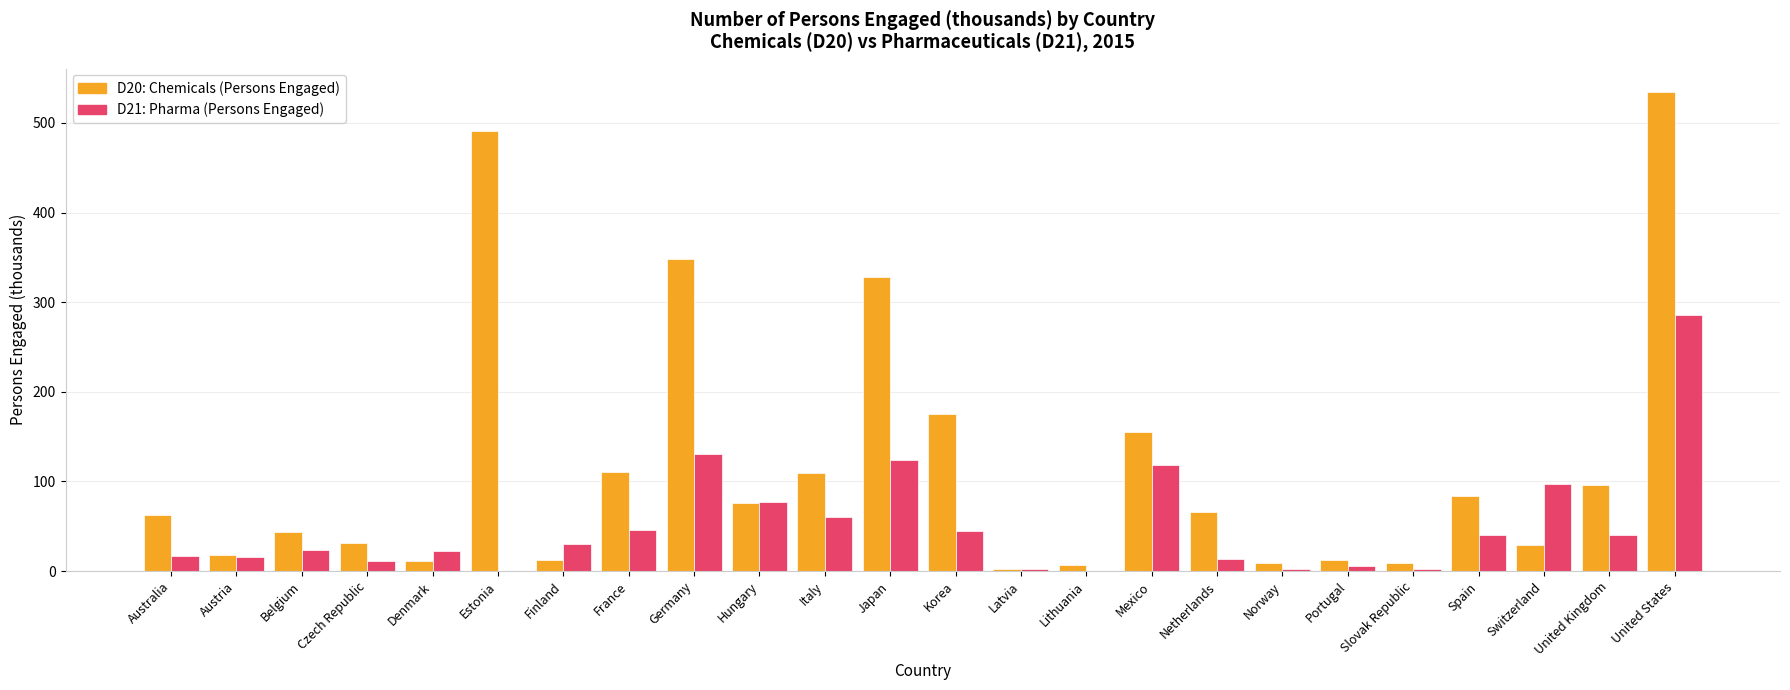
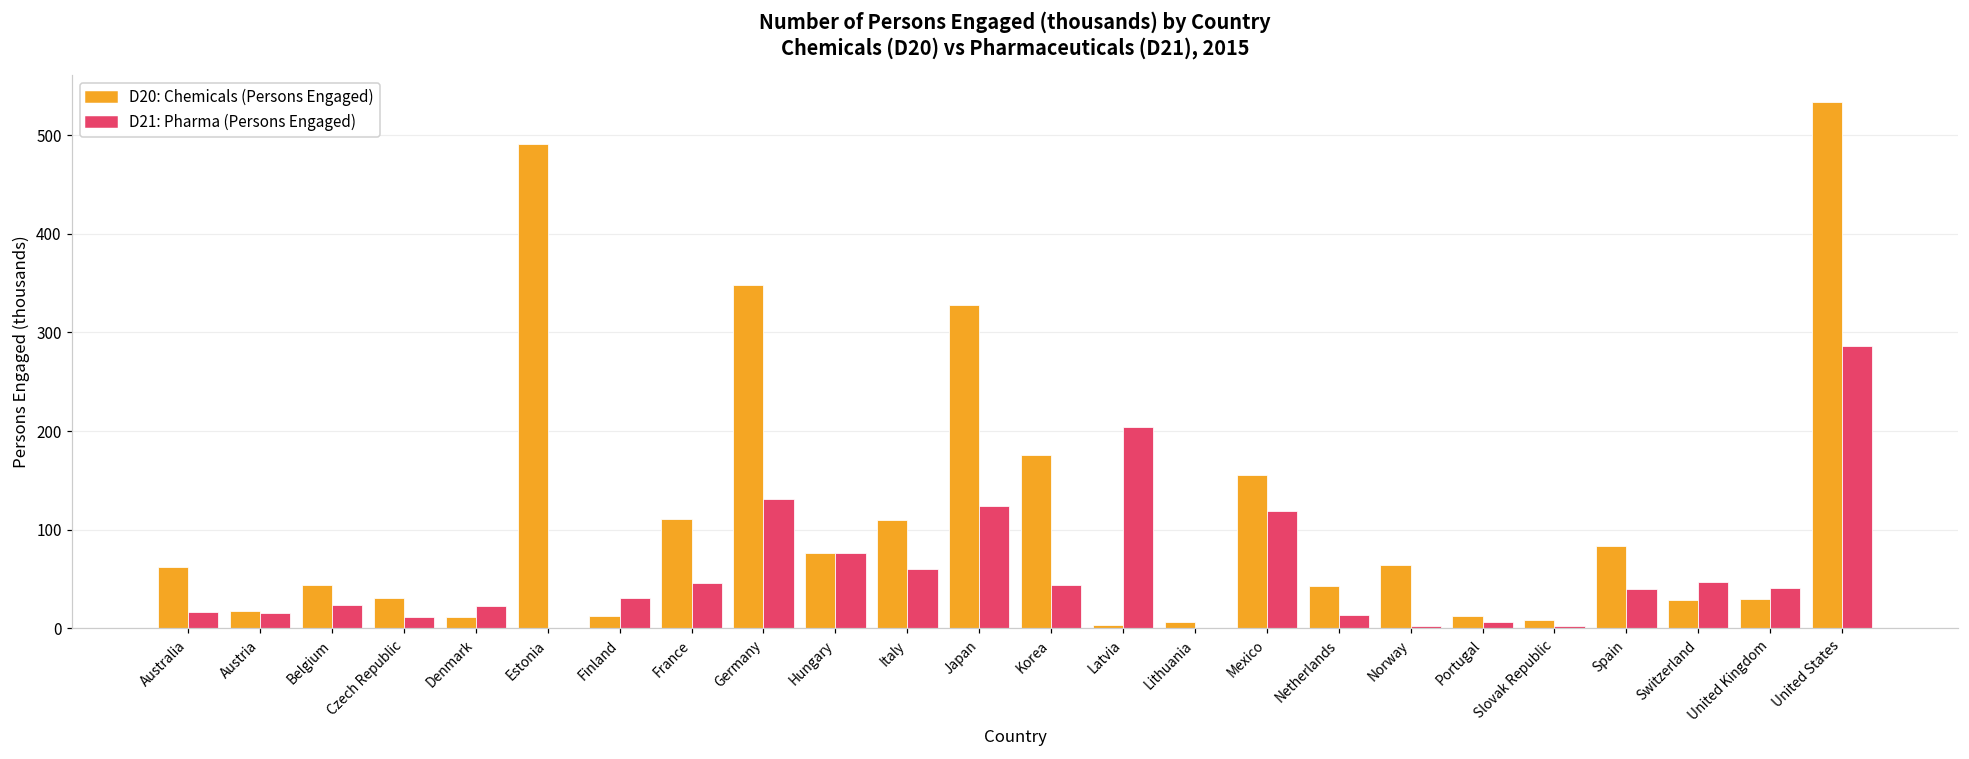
D21: Pharma (Persons Engaged), Latvia: 0 -> 200
D20: Chemicals (Persons Engaged), Netherlands: 70 -> 40
D20: Chemicals (Persons Engaged), Norway: 10 -> 60
D21: Pharma (Persons Engaged), Switzerland: 100 -> 50
D20: Chemicals (Persons Engaged), United Kingdom: 100 -> 30
